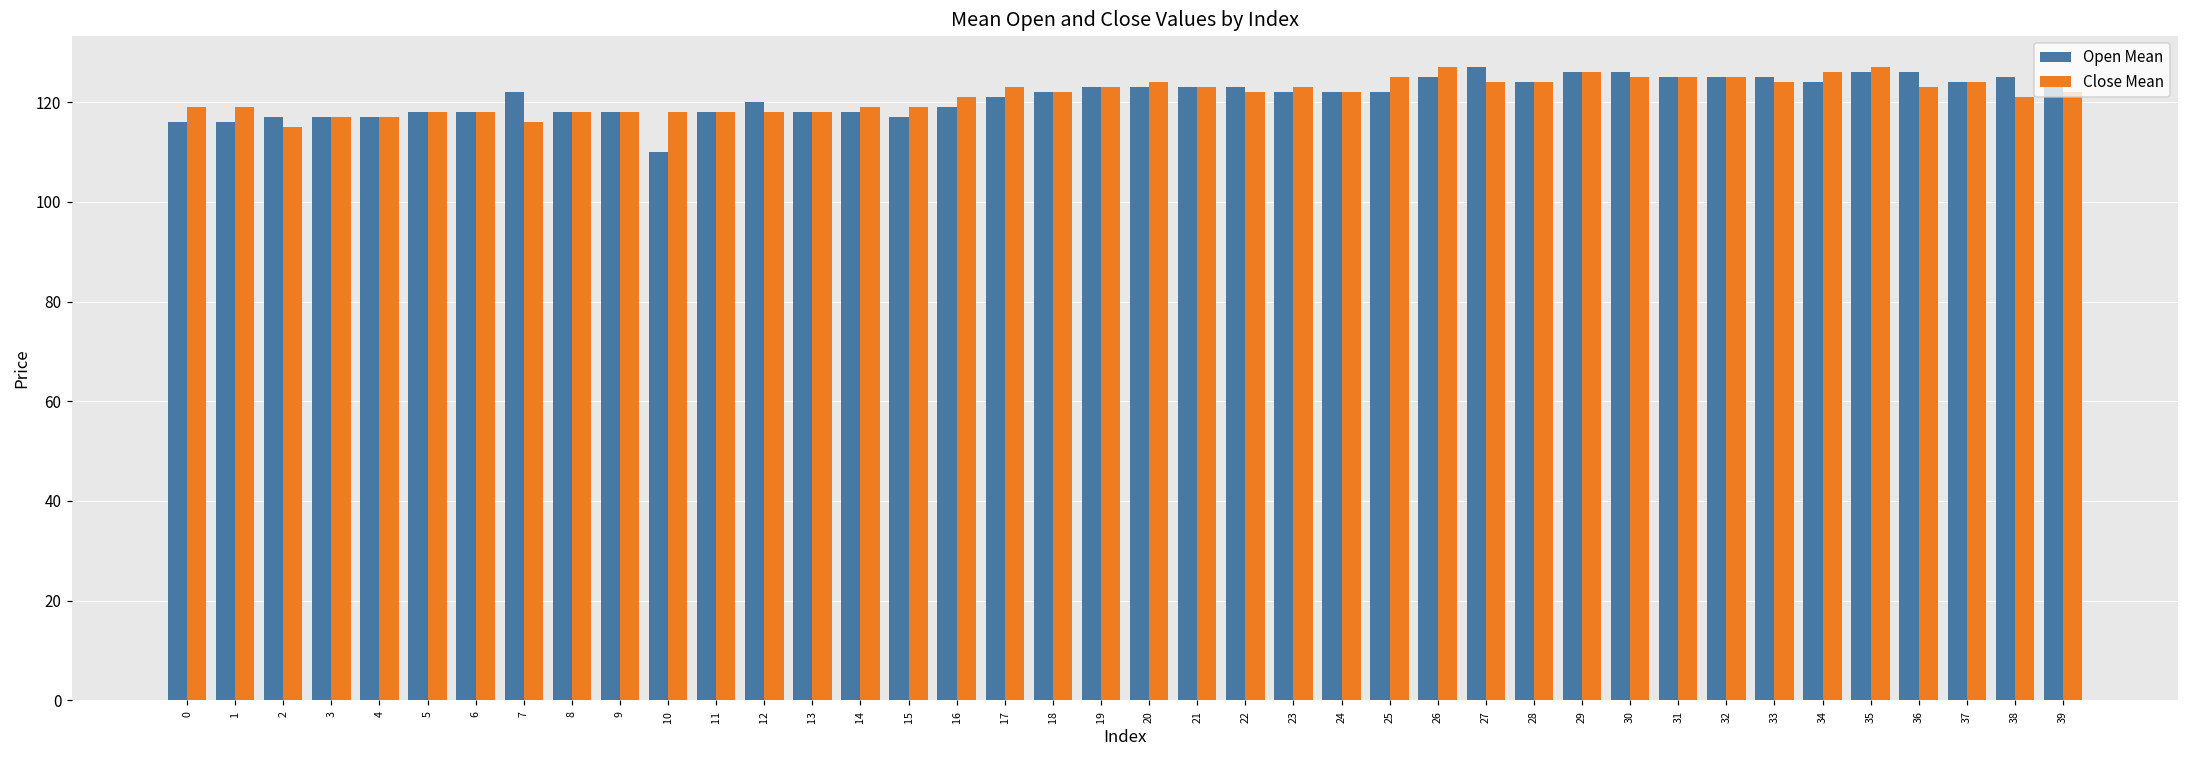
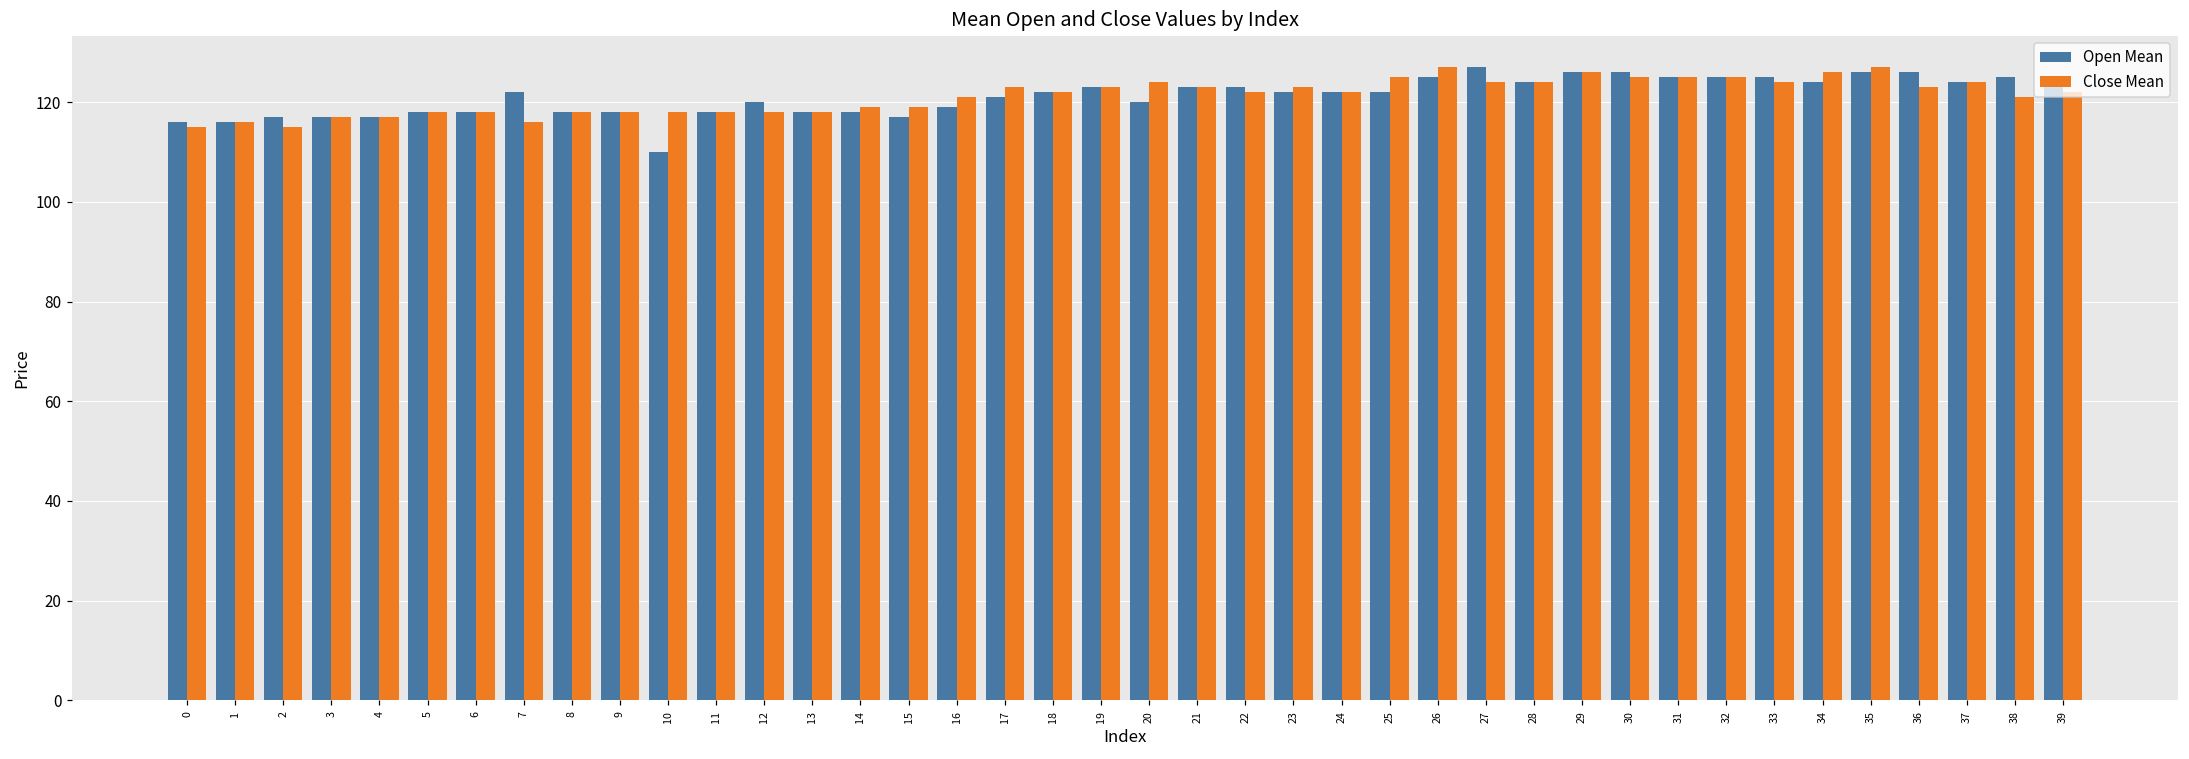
Close Mean, 0: 119 -> 115
Close Mean, 1: 119 -> 116
Open Mean, 20: 123 -> 120
